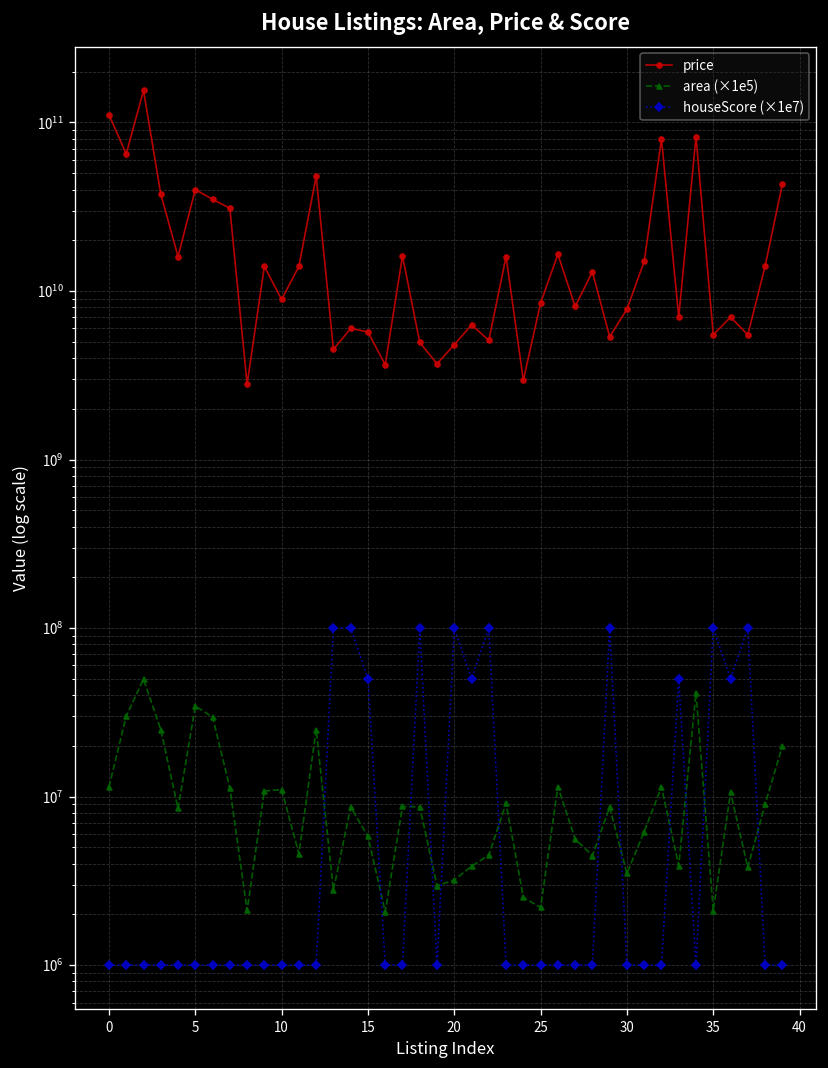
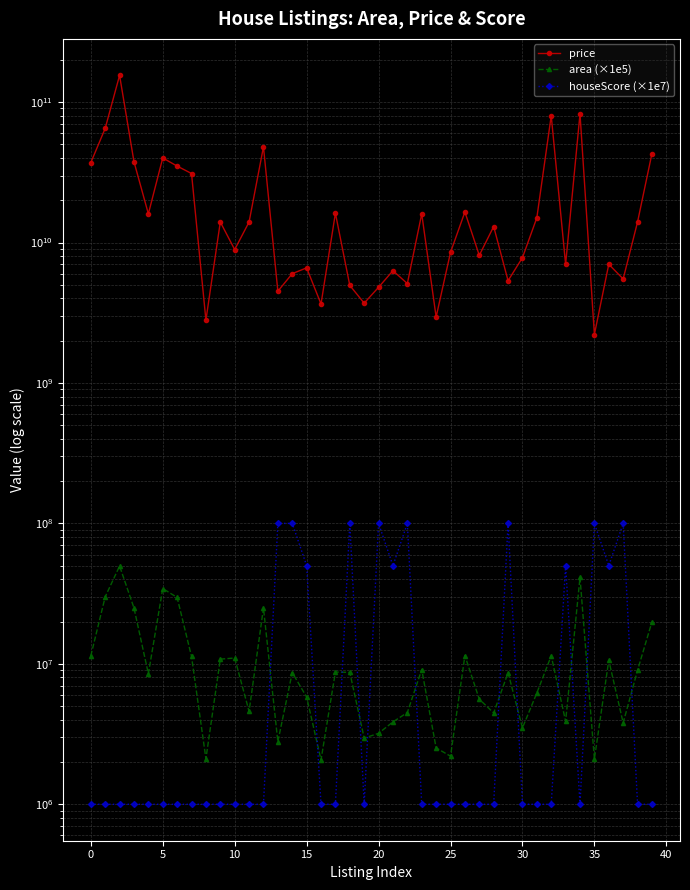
price, 0: 110000000000 -> 37000000000
price, 15: 5700000000 -> 7000000000
price, 35: 5500000000 -> 2200000000
